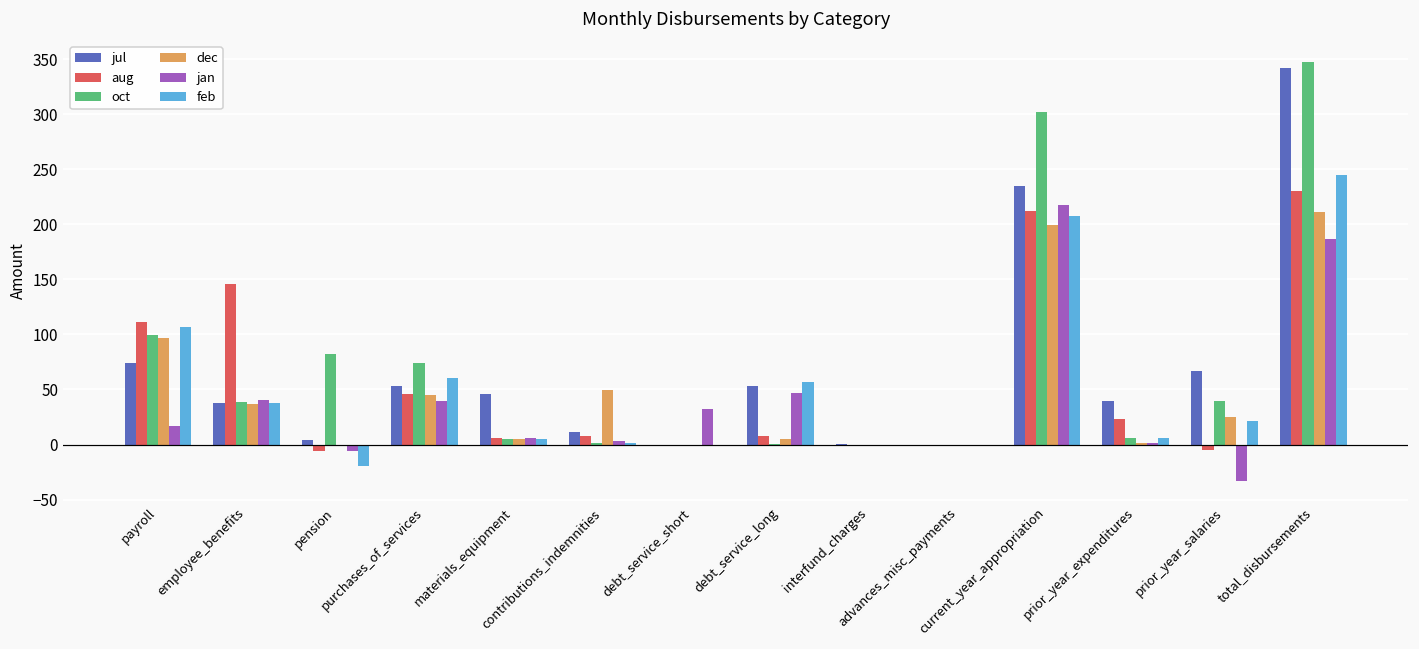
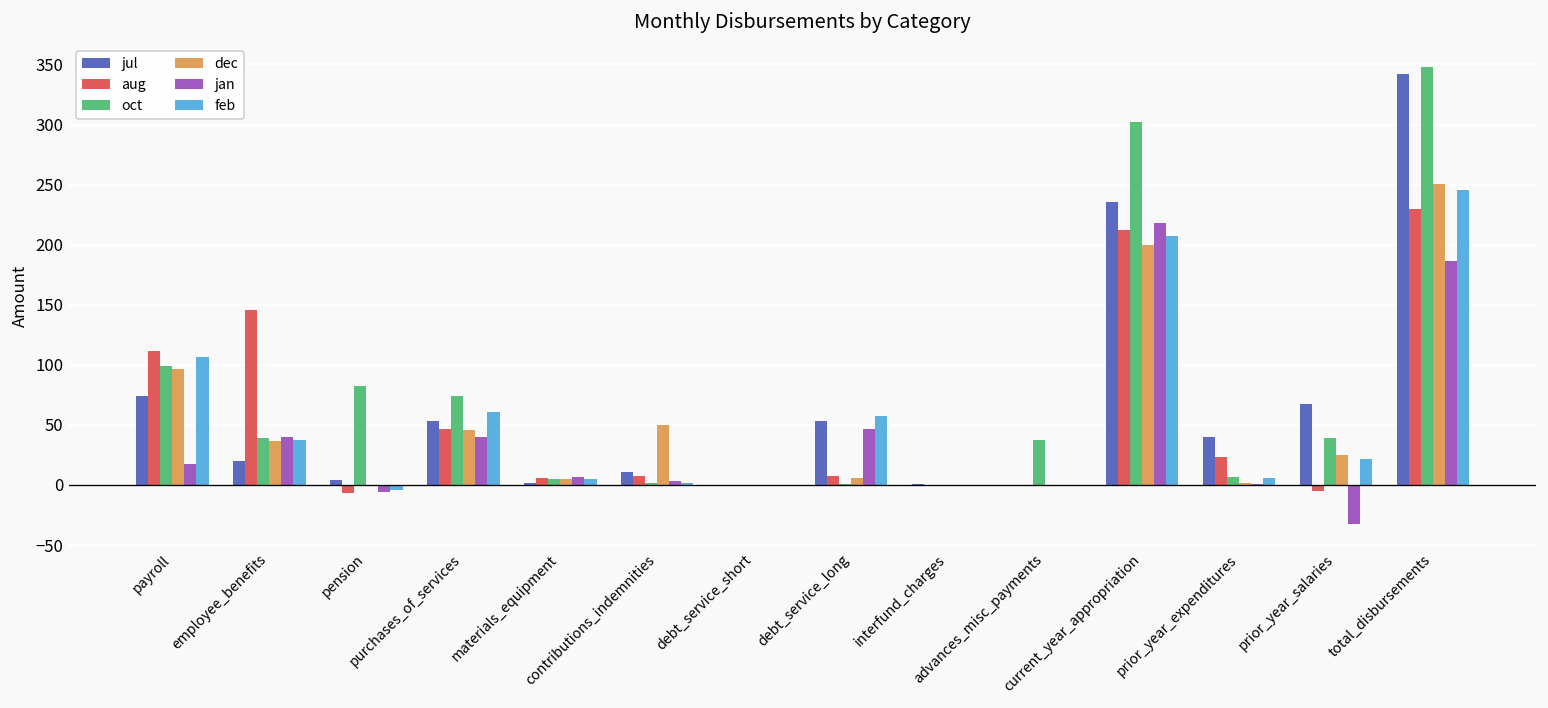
jul, employee_benefits: 38 -> 20
feb, pension: -20 -> -4
jul, materials_equipment: 46 -> 2
jan, debt_service_short: 32 -> 0
oct, advances_misc_payments: 0 -> 38
dec, total_disbursements: 212 -> 251
